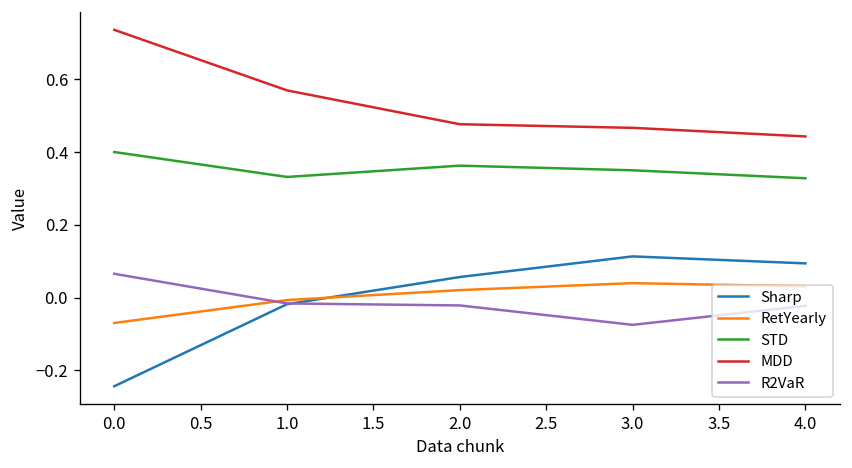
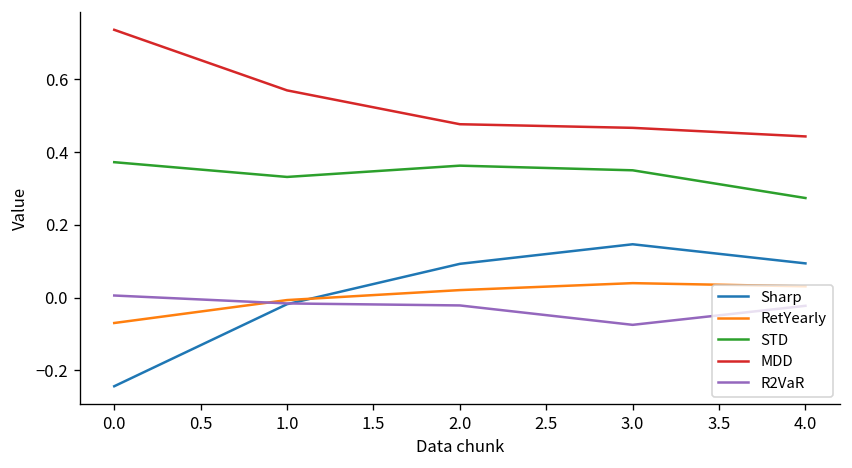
STD, 0.0: 0.40 -> 0.37
R2VaR, 0.0: 0.07 -> 0.01
Sharp, 2.0: 0.06 -> 0.09
Sharp, 3.0: 0.11 -> 0.15
STD, 4.0: 0.33 -> 0.27
